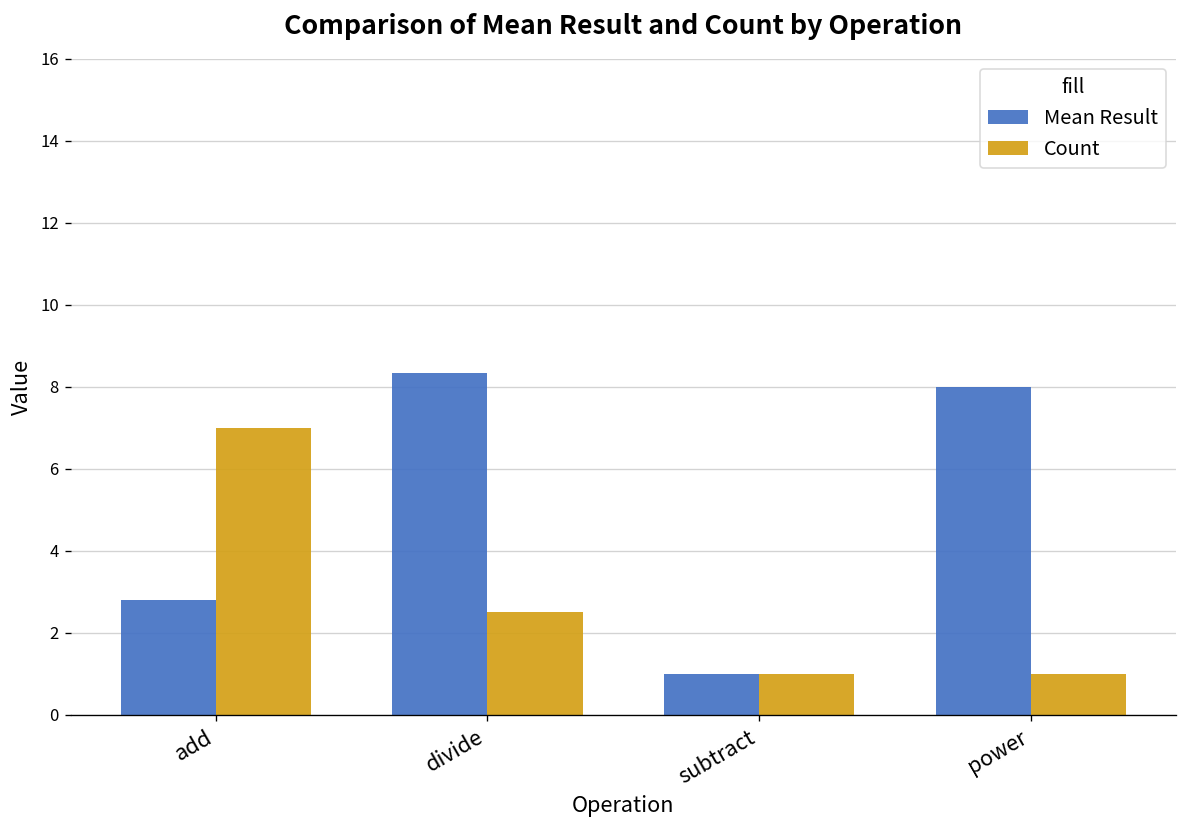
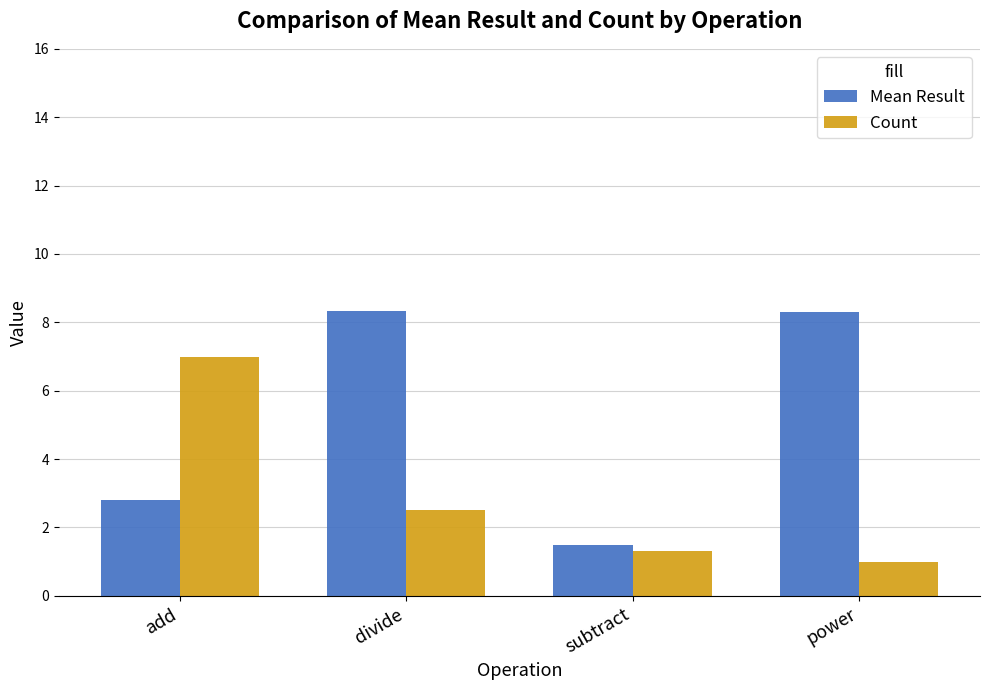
Mean Result, subtract: 1.0 -> 1.5
Count, subtract: 1.0 -> 1.3
Mean Result, power: 8.0 -> 8.3
